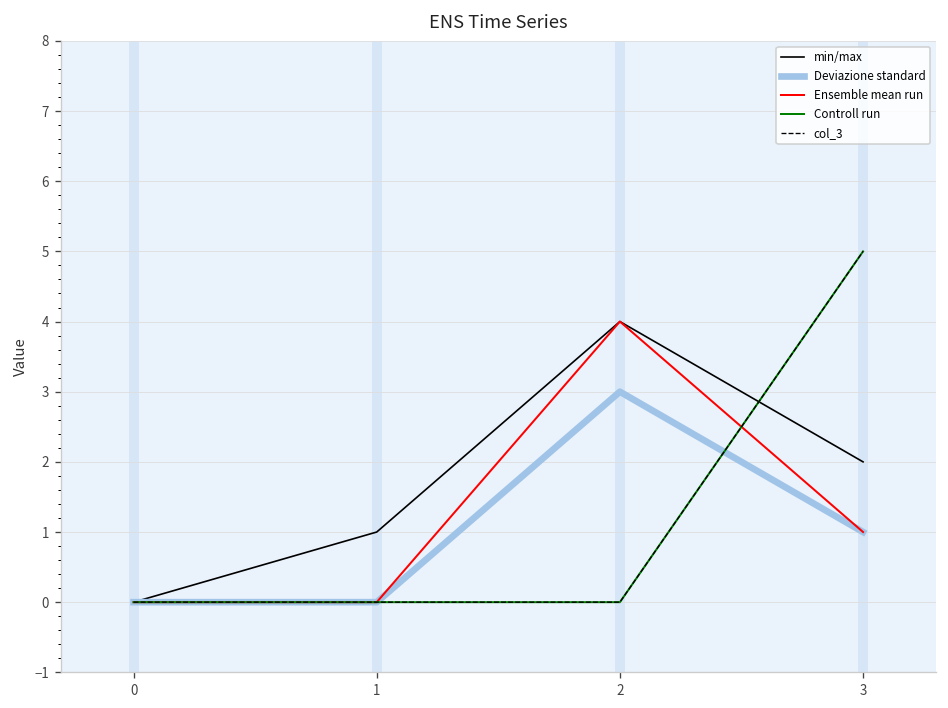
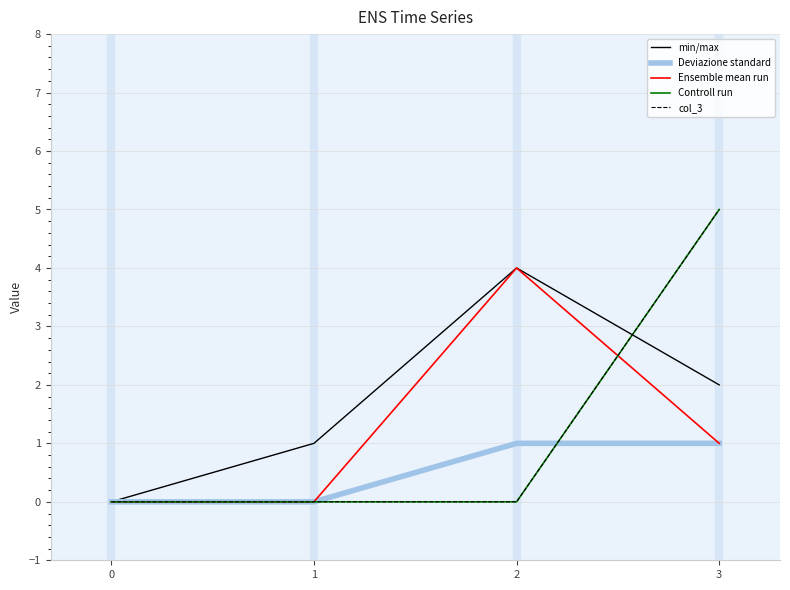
Deviazione standard, 2: 3 -> 1
